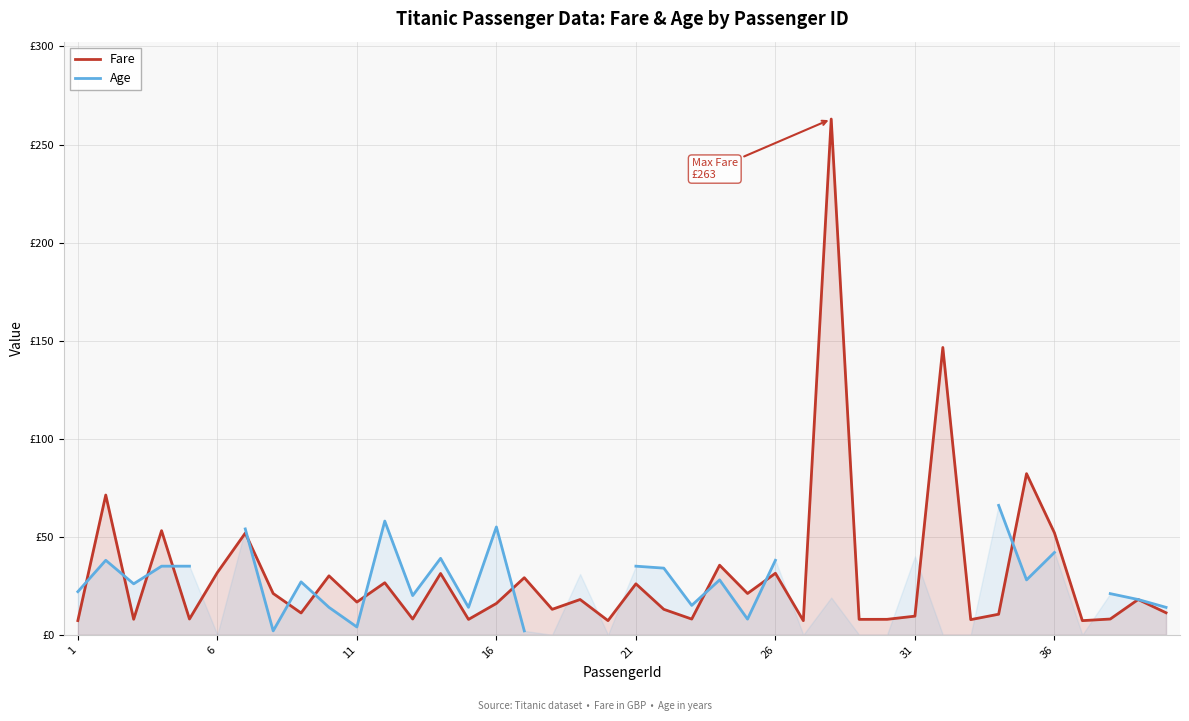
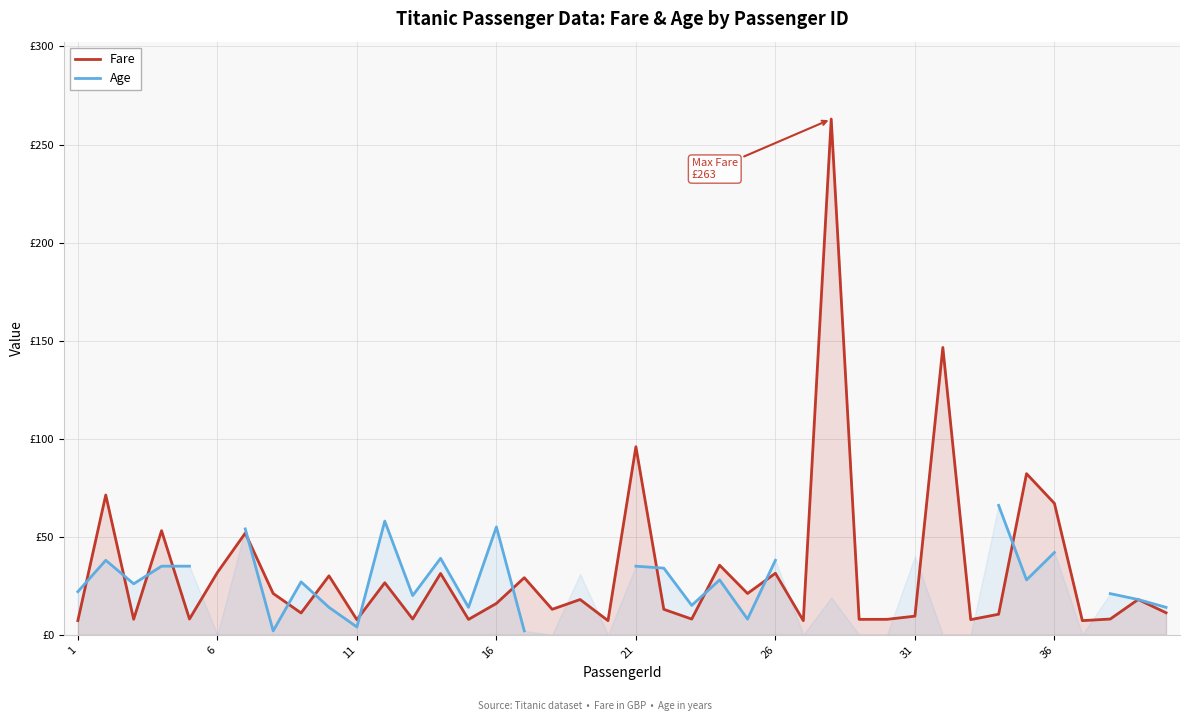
Fare, 11: £17 -> £8
Fare, 21: £26 -> £96
Fare, 36: £52 -> £67
